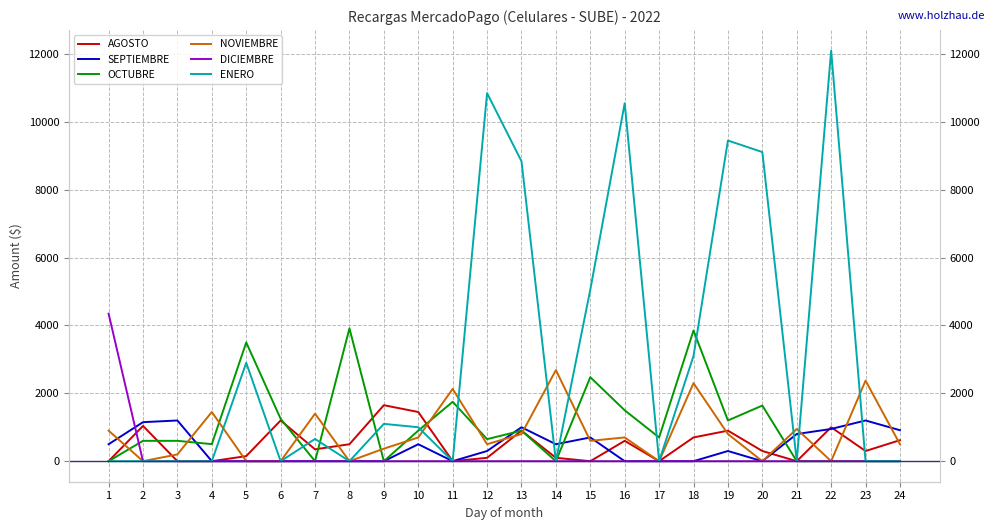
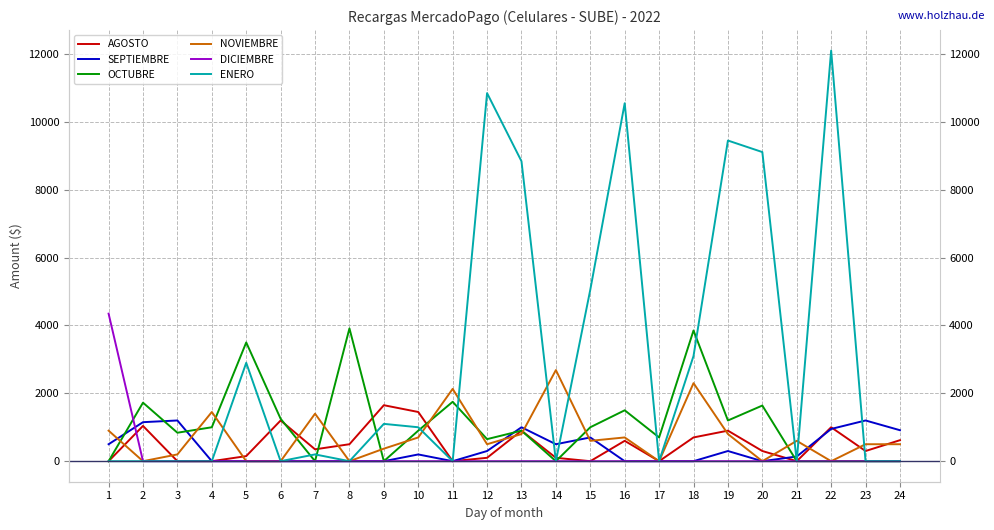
OCTUBRE, 2: 600 -> 1700
OCTUBRE, 3: 600 -> 800
OCTUBRE, 4: 500 -> 1000
ENERO, 7: 700 -> 200
SEPTIEMBRE, 10: 500 -> 200
OCTUBRE, 15: 2500 -> 1000
SEPTIEMBRE, 21: 800 -> 100
NOVIEMBRE, 21: 1000 -> 600
NOVIEMBRE, 23: 2400 -> 500
